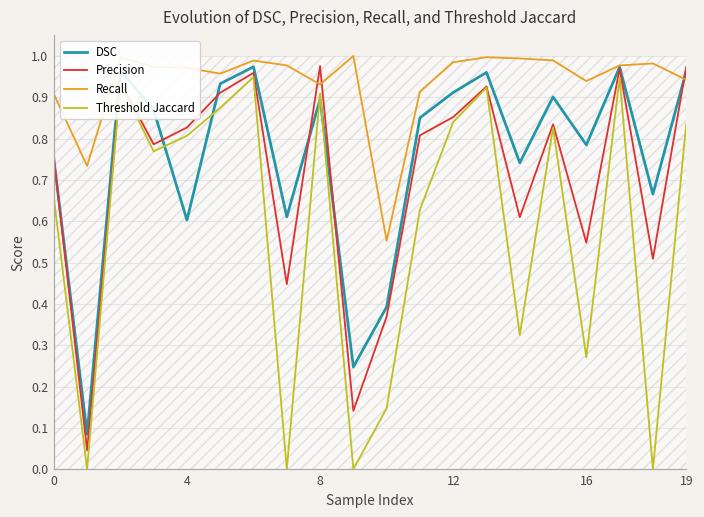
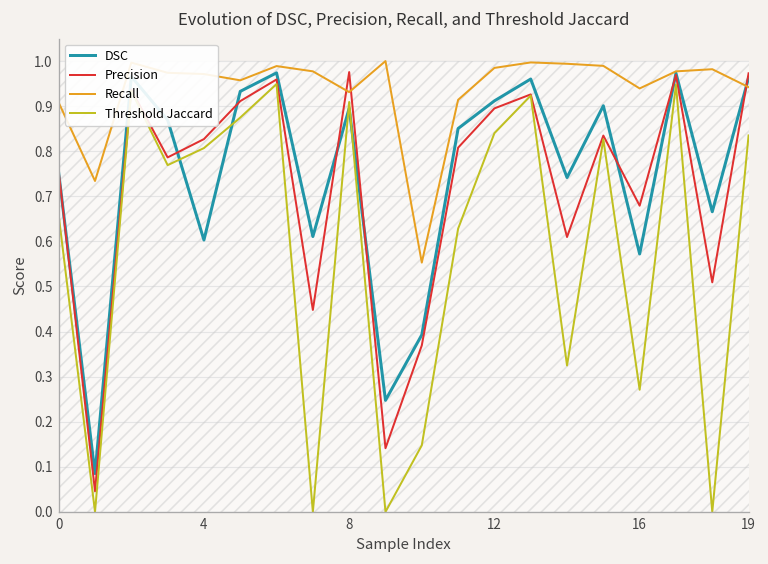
Precision, 12: 0.85 -> 0.90
DSC, 16: 0.78 -> 0.57
Precision, 16: 0.55 -> 0.68
